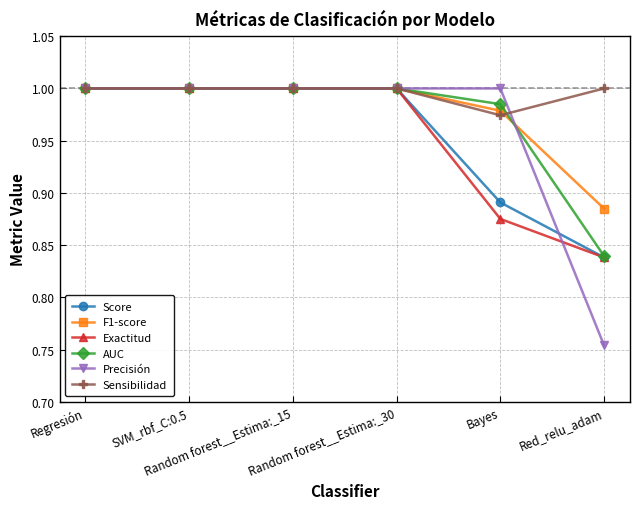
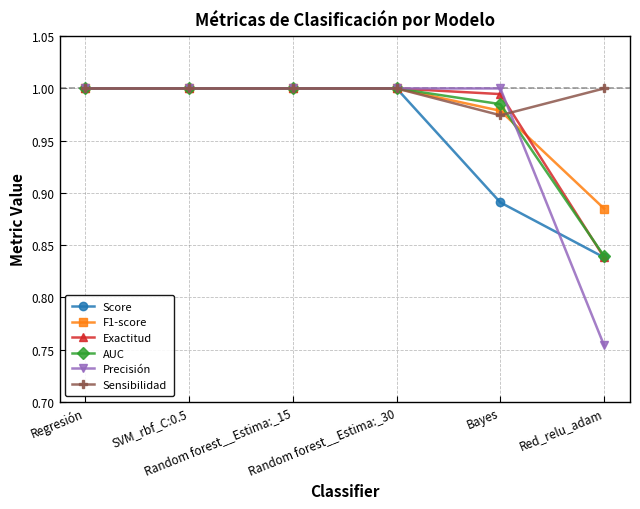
Exactitud, Bayes: 0.875 -> 0.995
